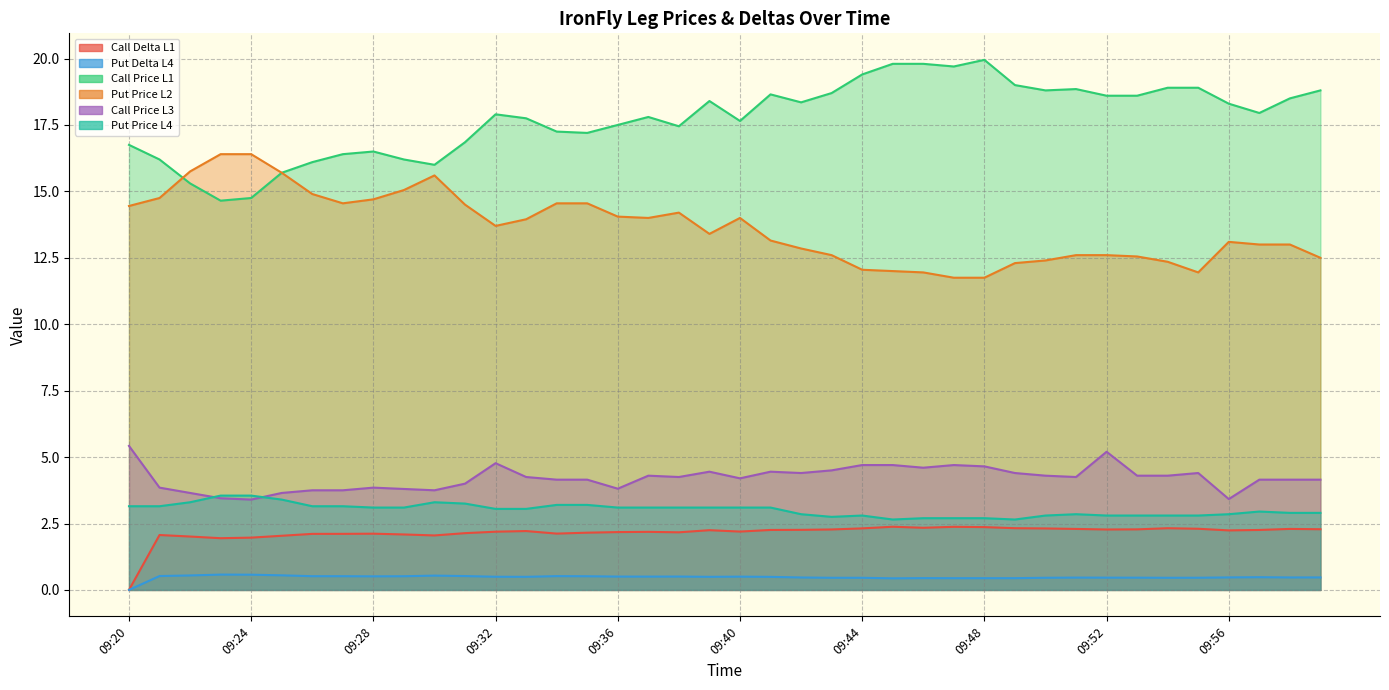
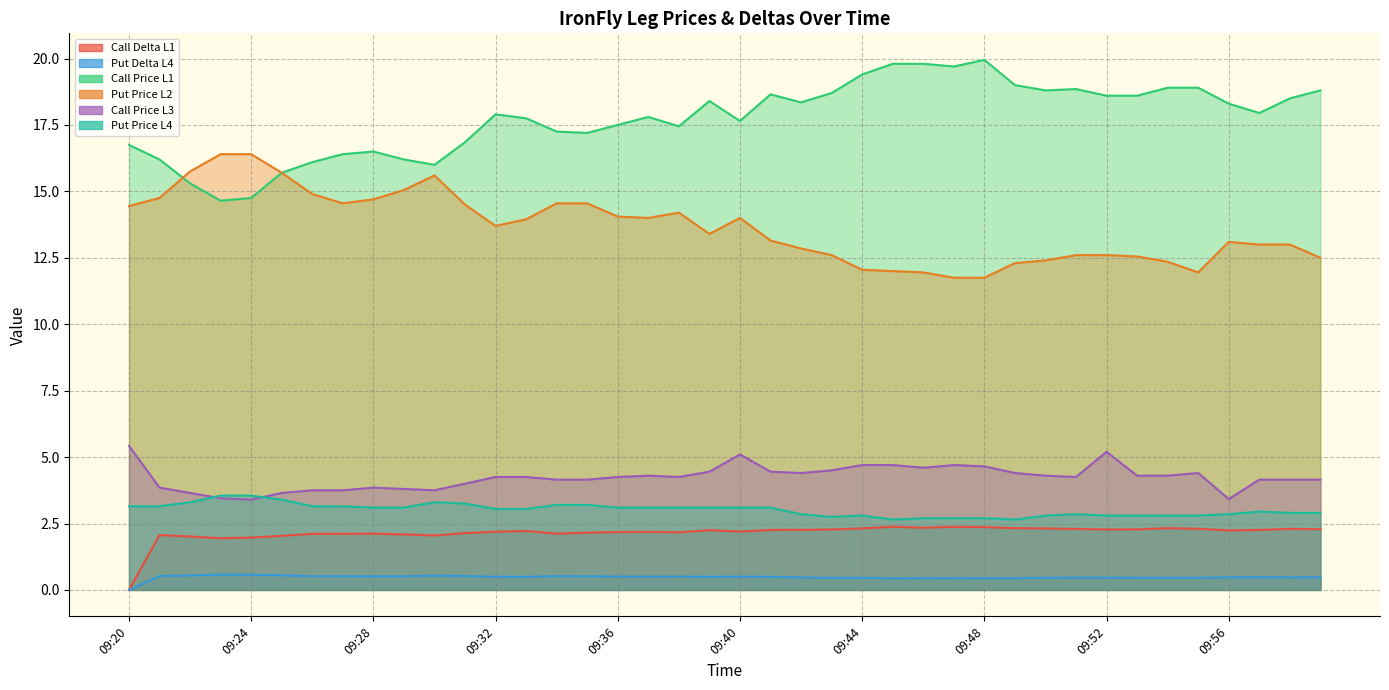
Call Price L3, 09:32: 4.8 -> 4.3
Call Price L3, 09:36: 3.8 -> 4.3
Call Price L3, 09:40: 4.2 -> 5.1
